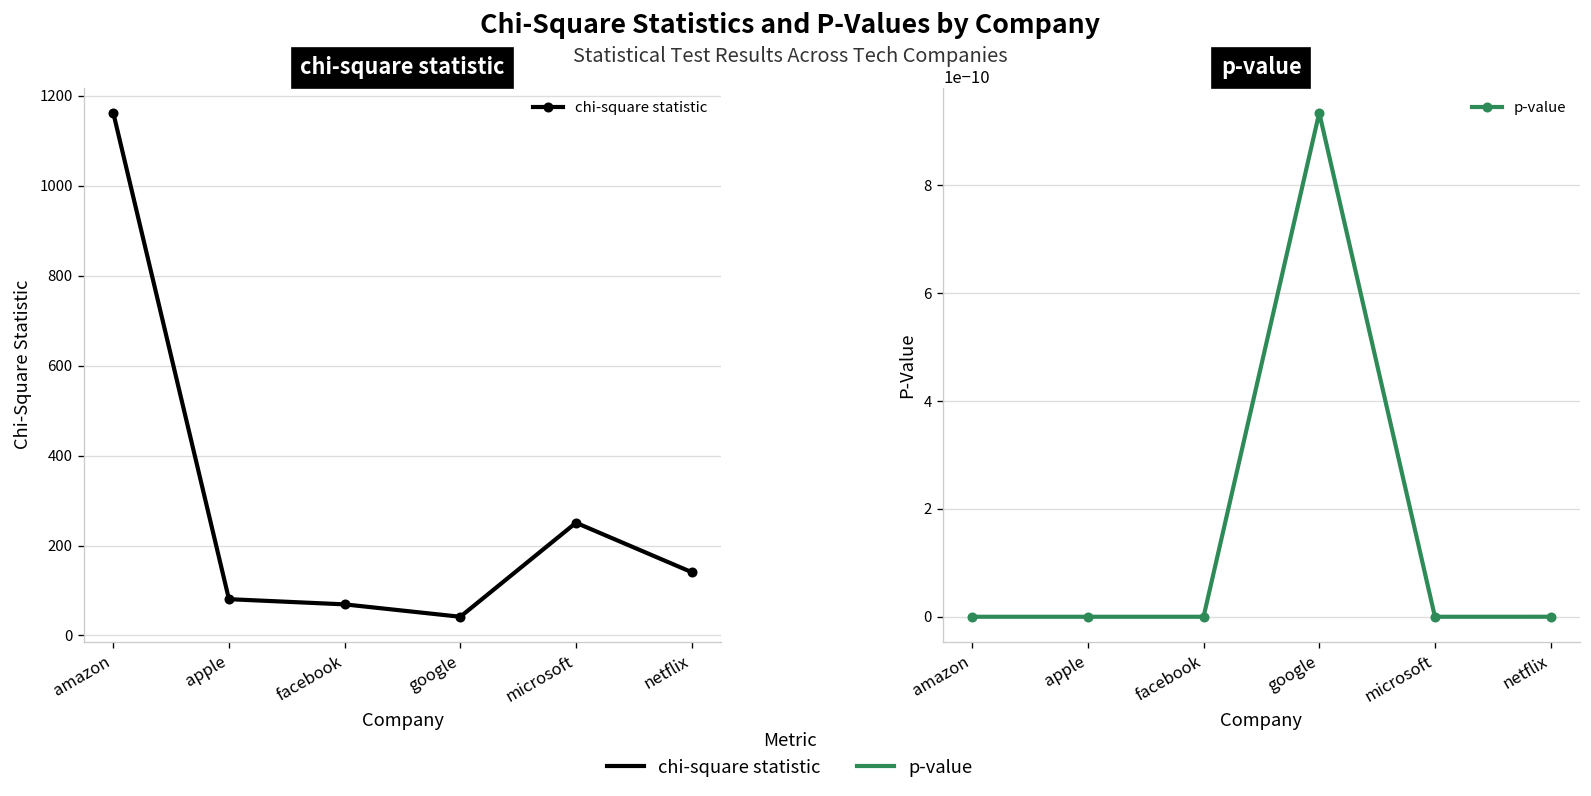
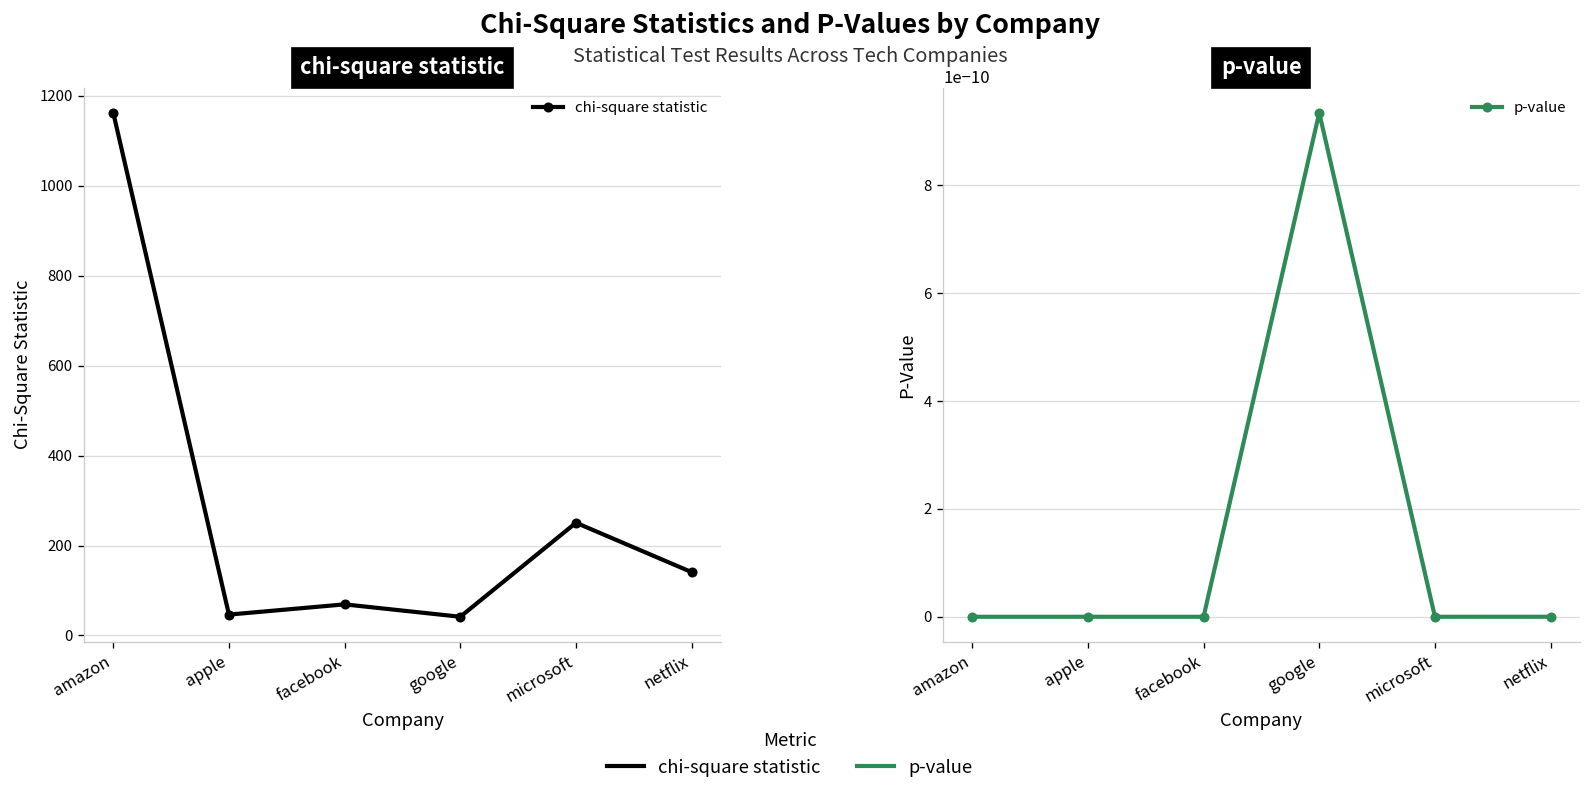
chi-square statistic, apple: 80 -> 50
